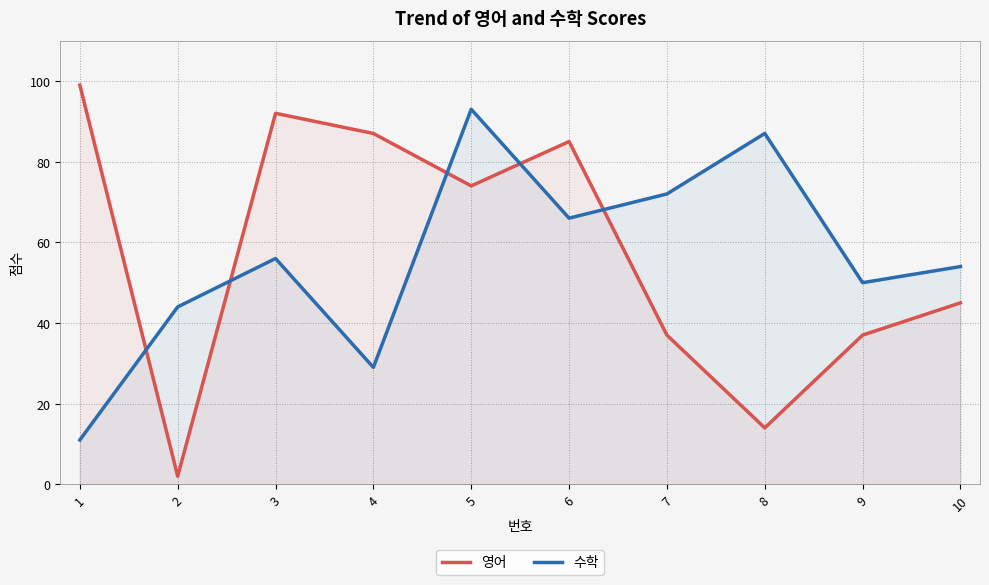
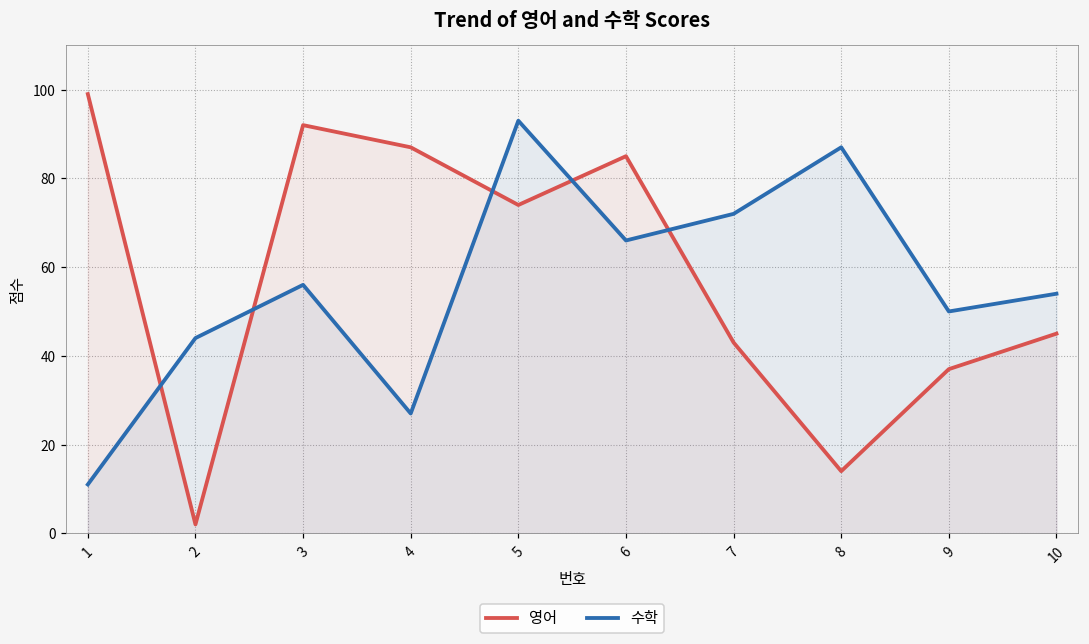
수학, 4: 29 -> 27
영어, 7: 37 -> 43
